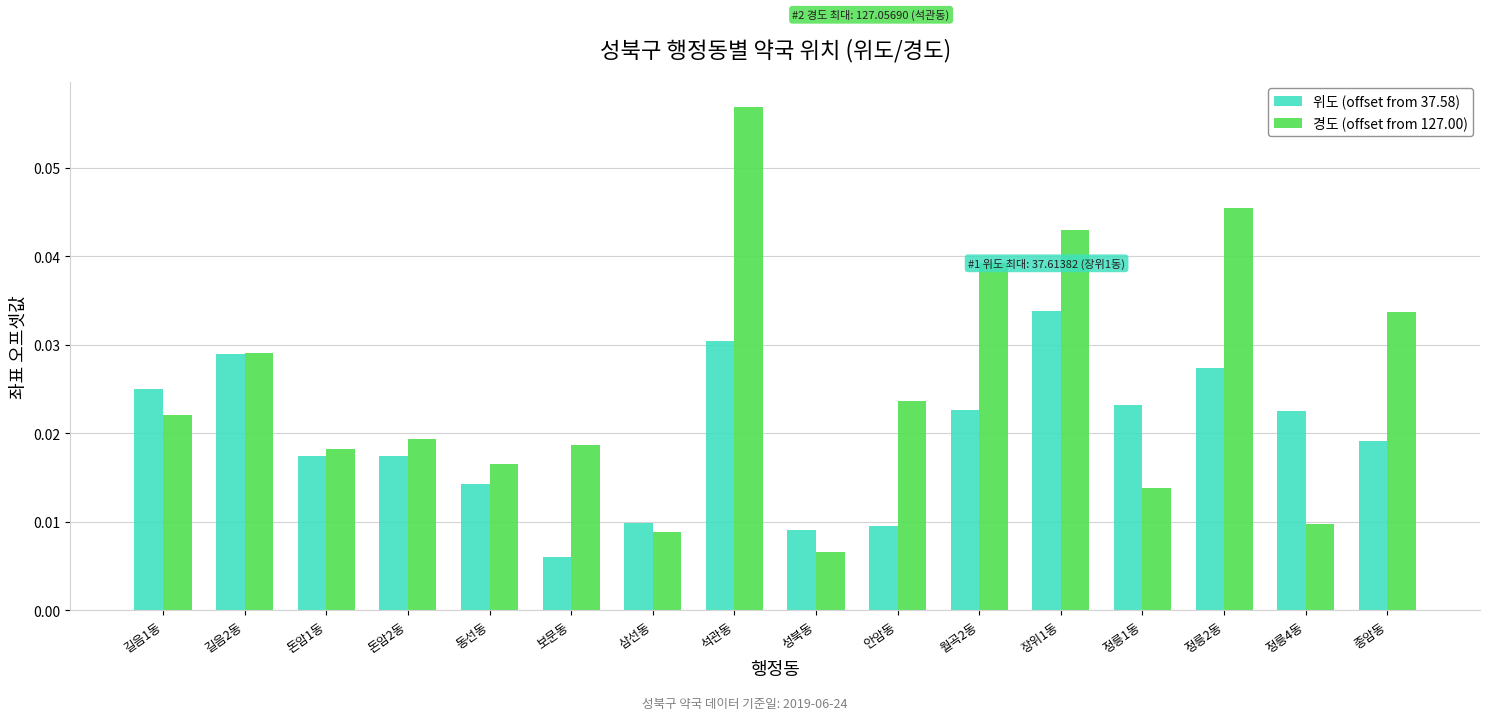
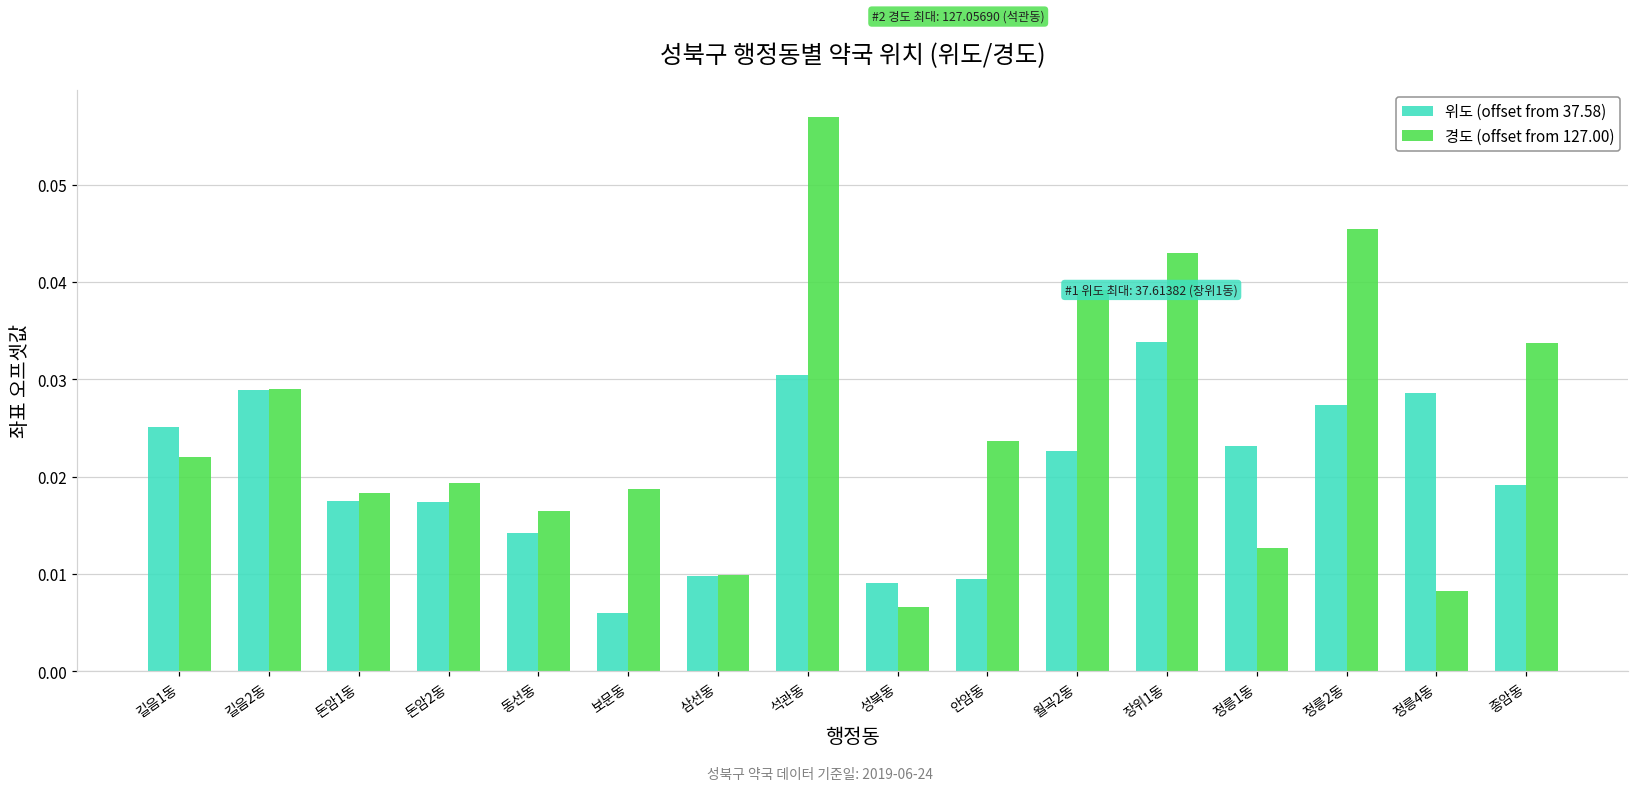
경도 (offset from 127.00), 삼선동: 0.009 -> 0.010
경도 (offset from 127.00), 정릉1동: 0.014 -> 0.013
위도 (offset from 37.58), 정릉4동: 0.022 -> 0.029
경도 (offset from 127.00), 정릉4동: 0.010 -> 0.008
